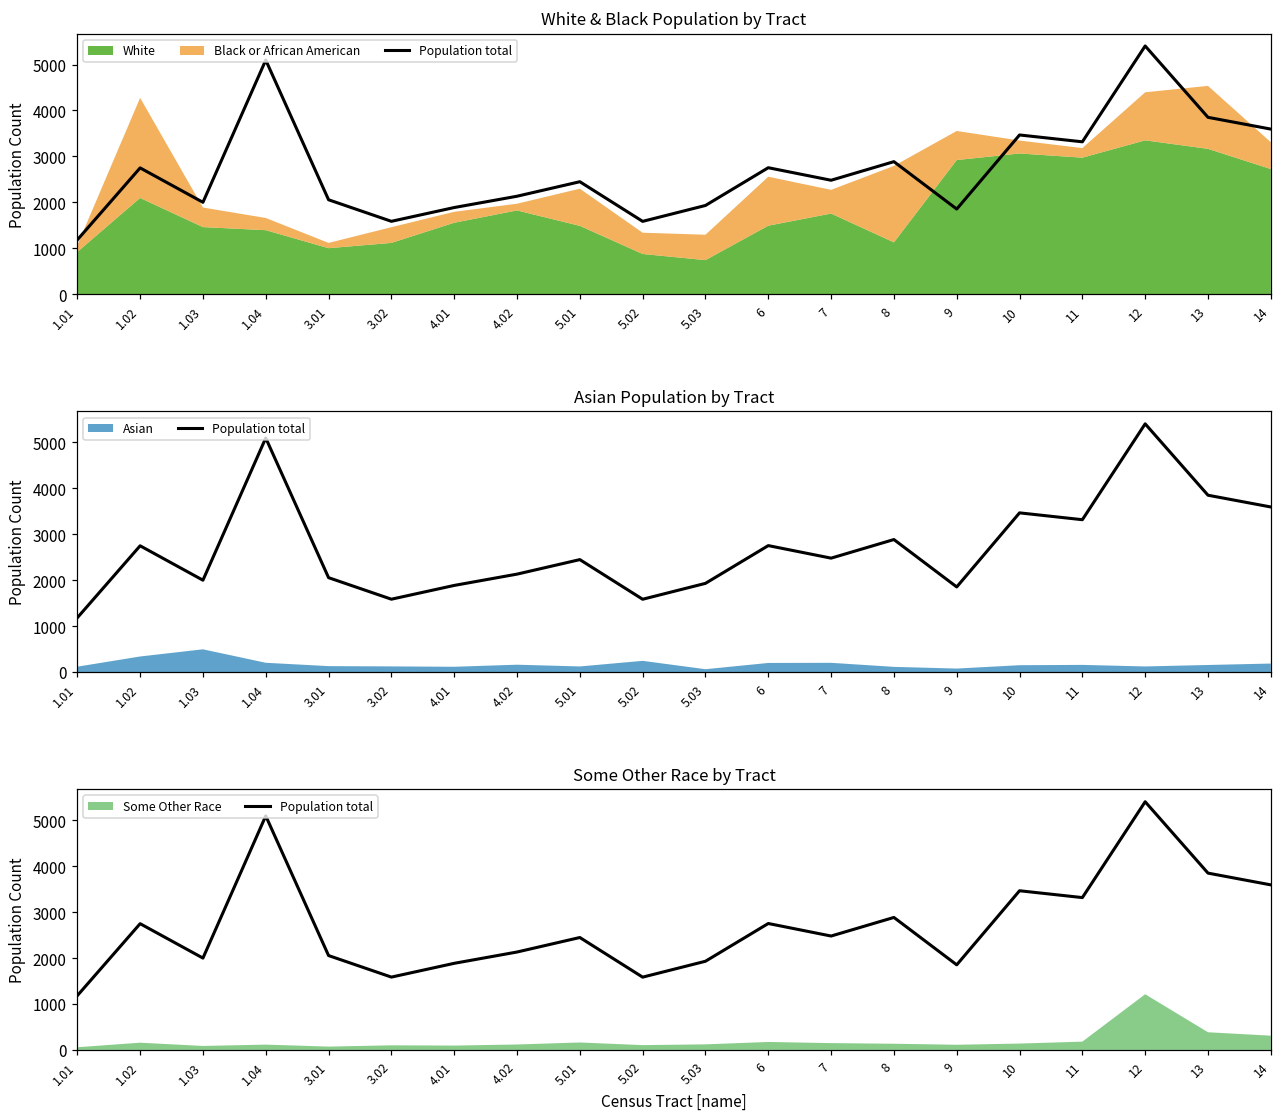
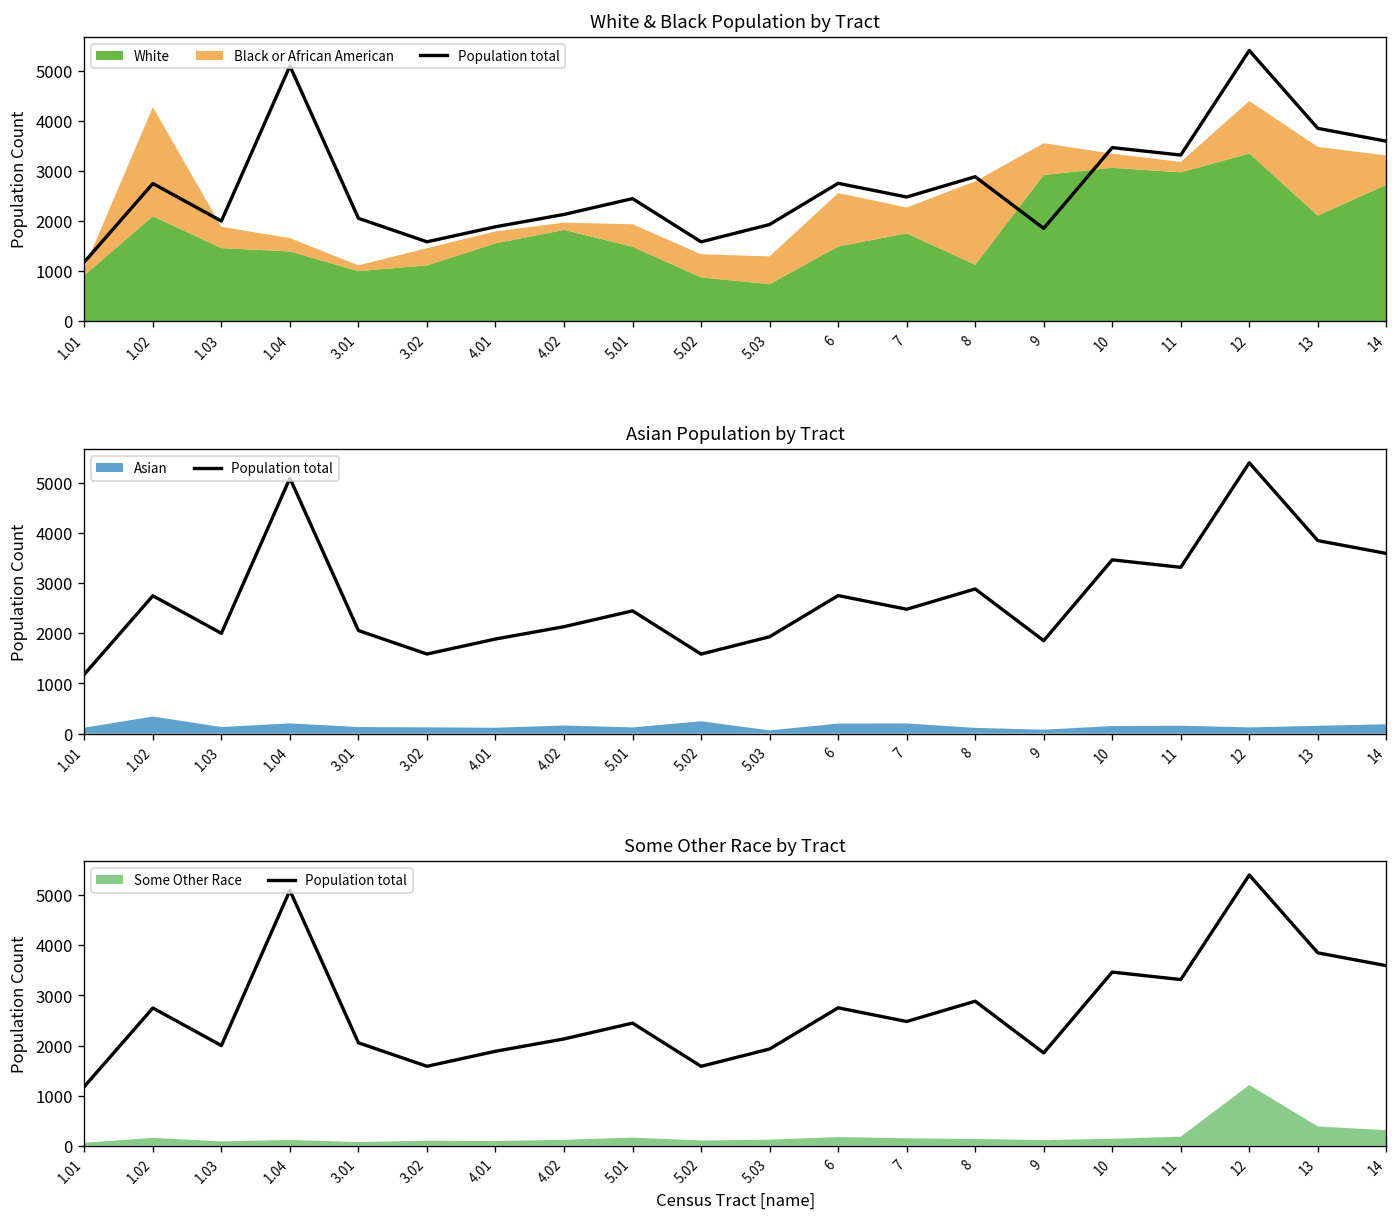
White & Black Population by Tract, Black or African American, 5.01: 800 -> 400
White & Black Population by Tract, White, 13: 3200 -> 2100
Asian Population by Tract, Asian, 1.03: 500 -> 100
